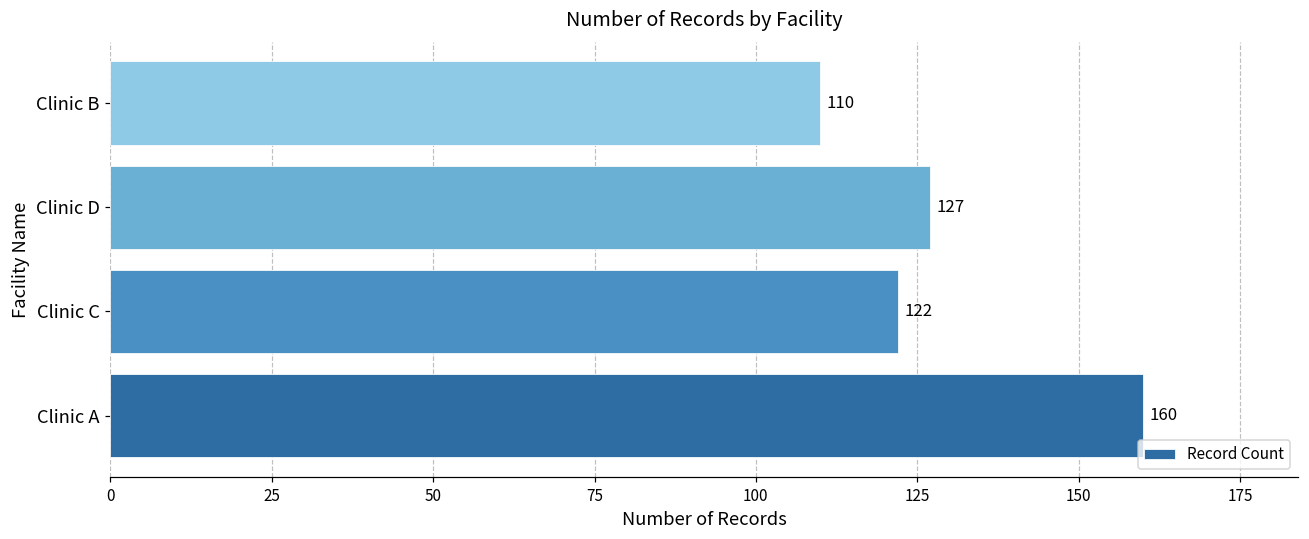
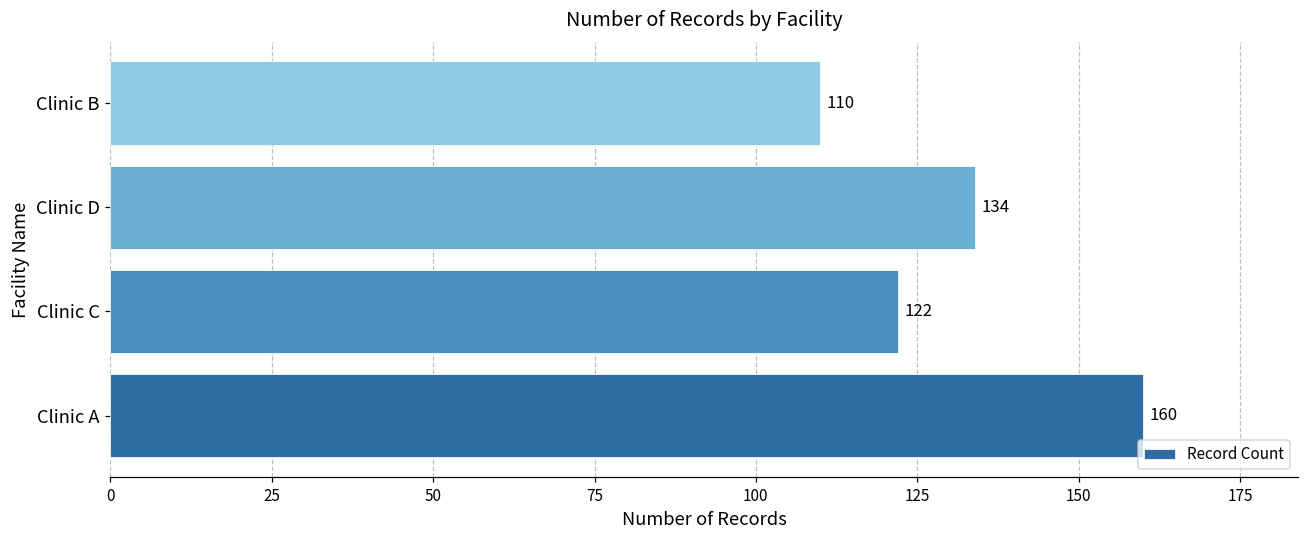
Clinic D: 127 -> 134
